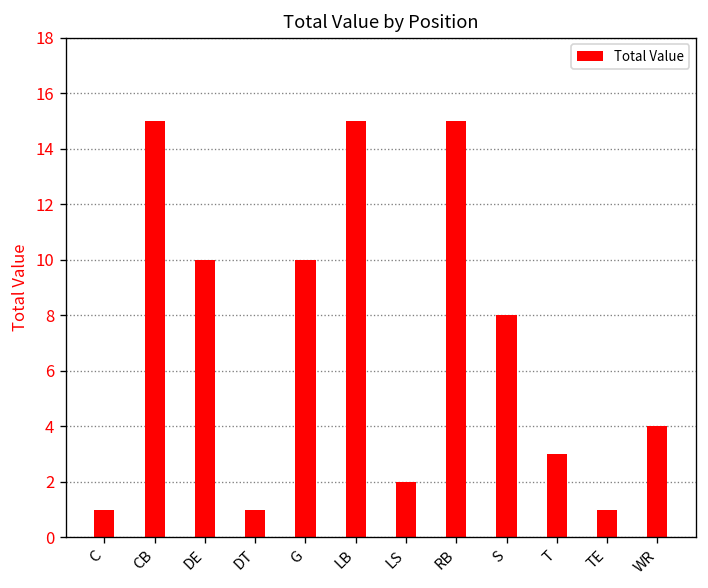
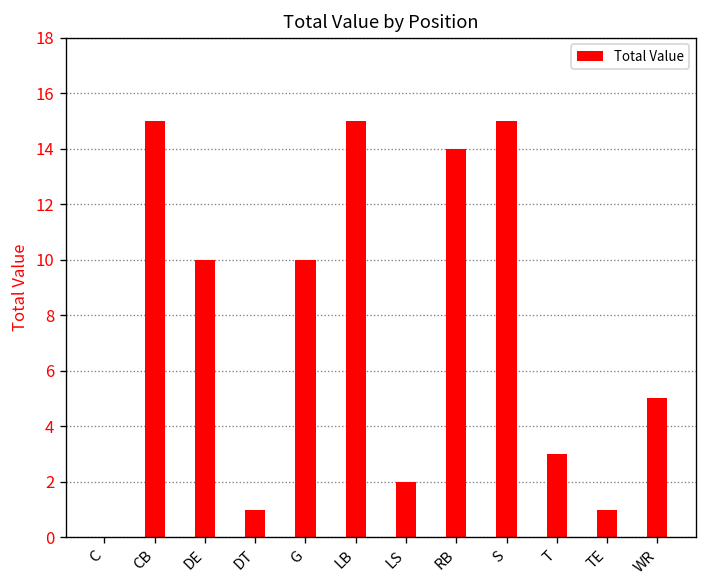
C: 1 -> 0
RB: 15 -> 14
S: 8 -> 15
WR: 4 -> 5
